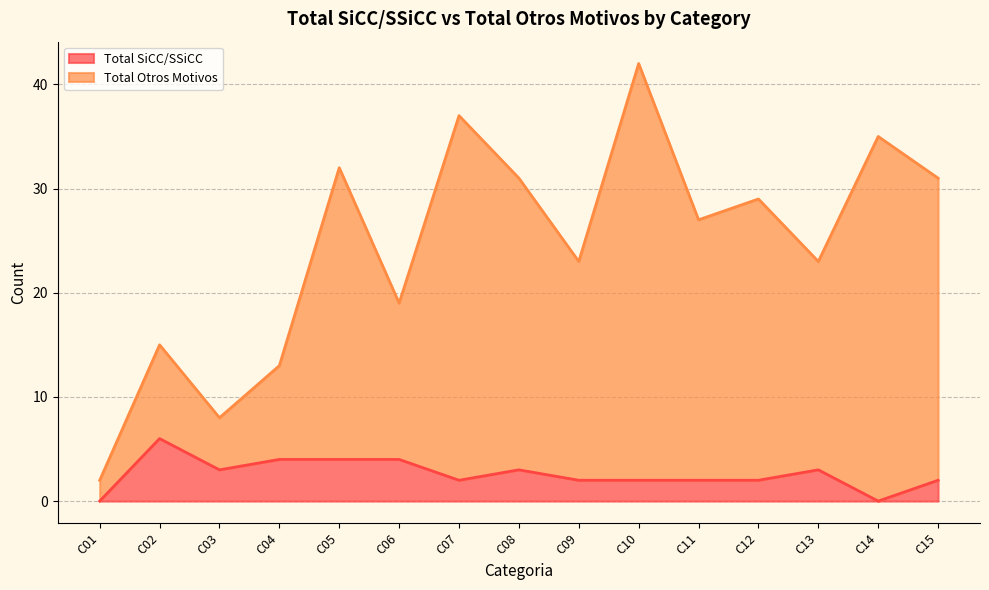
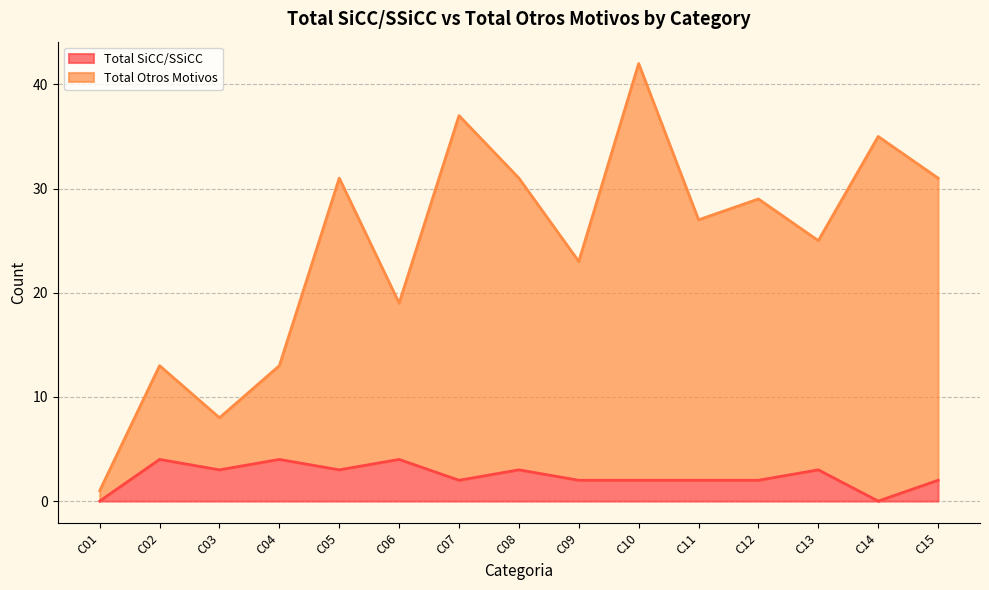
Total Otros Motivos, C01: 2 -> 1
Total SiCC/SSiCC, C02: 6 -> 4
Total SiCC/SSiCC, C05: 4 -> 3
Total Otros Motivos, C13: 20 -> 22
